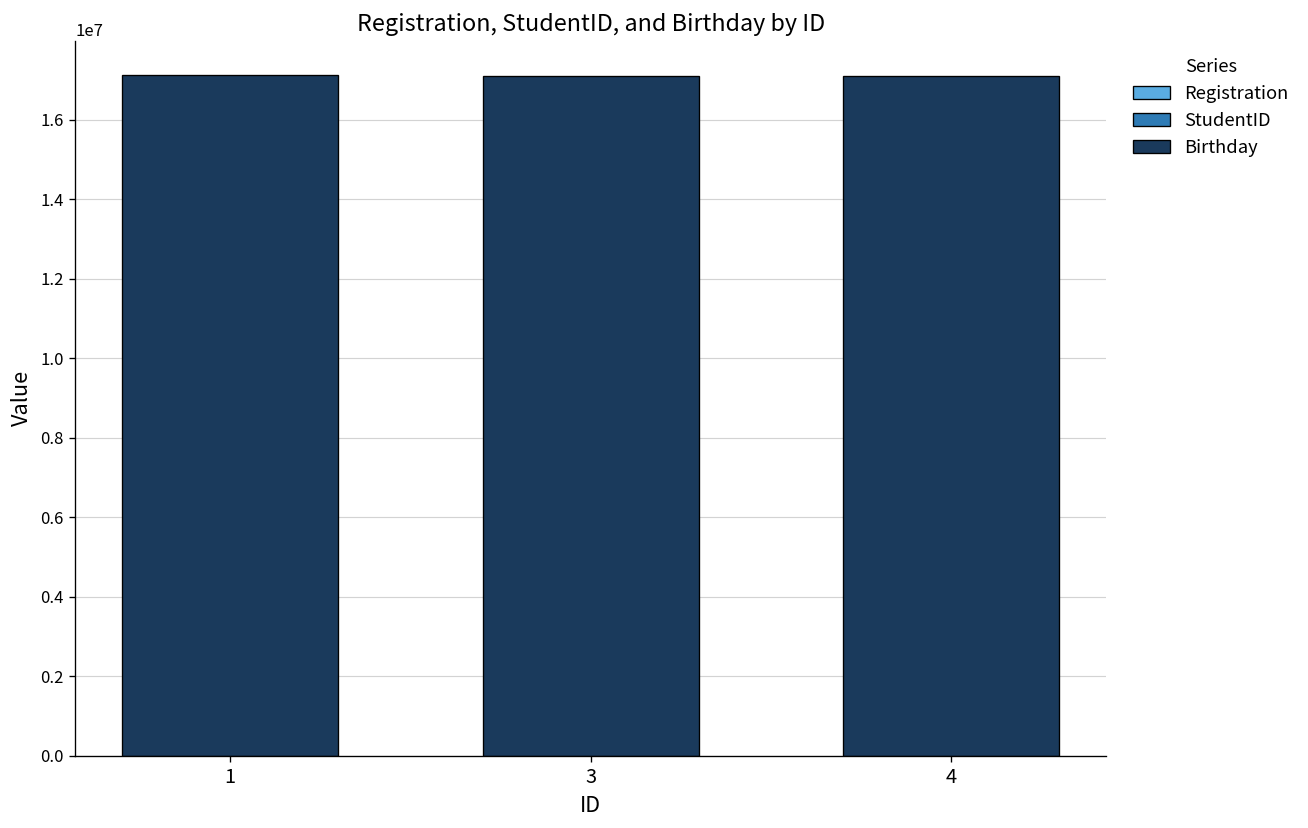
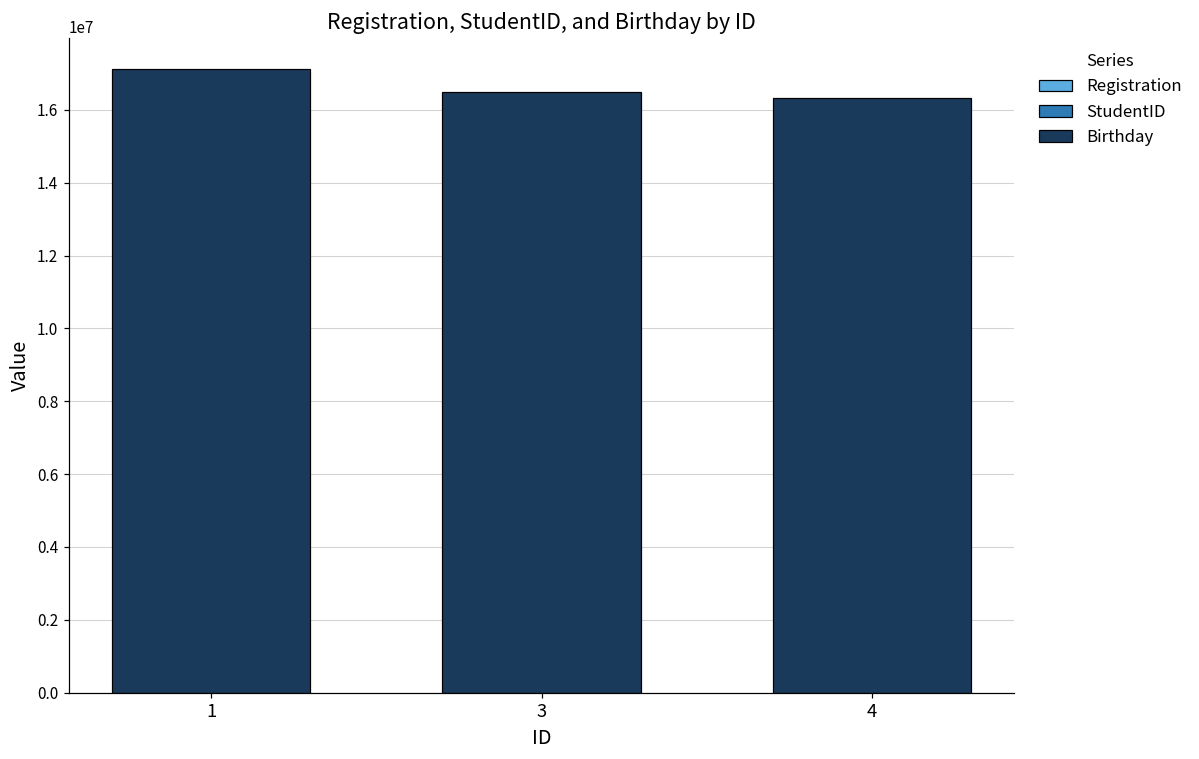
Birthday, 3: 17100000 -> 16500000
Birthday, 4: 17100000 -> 16300000
